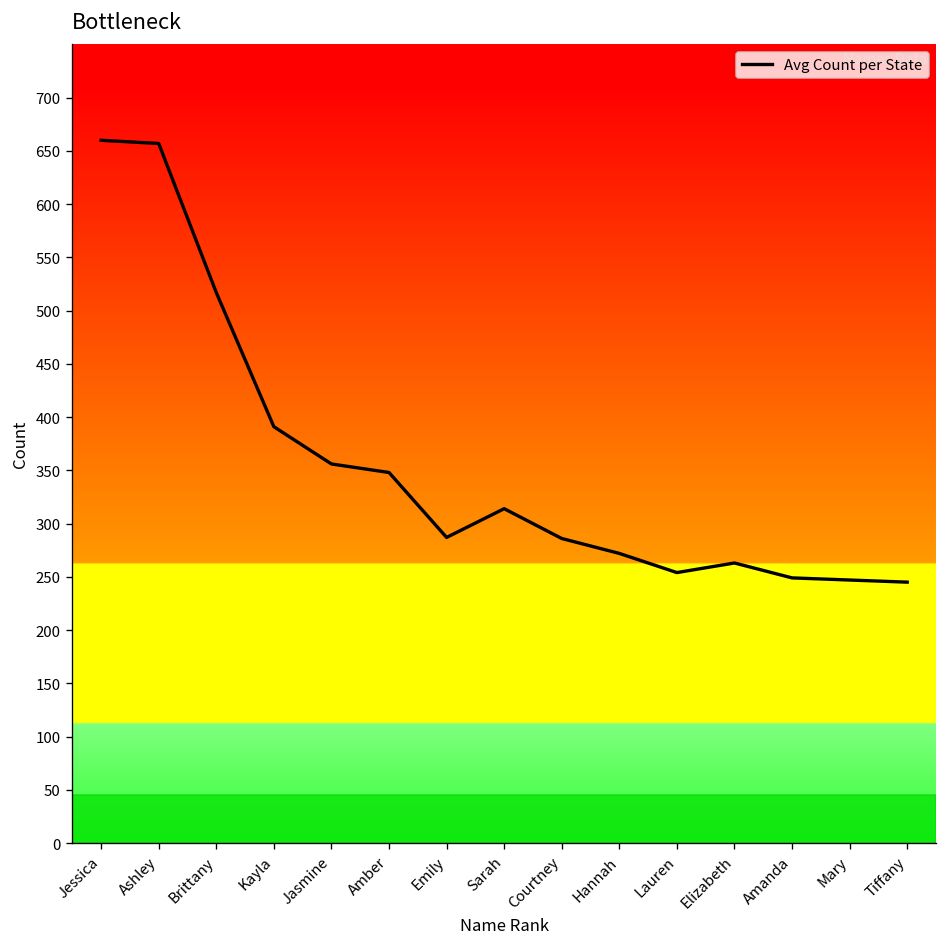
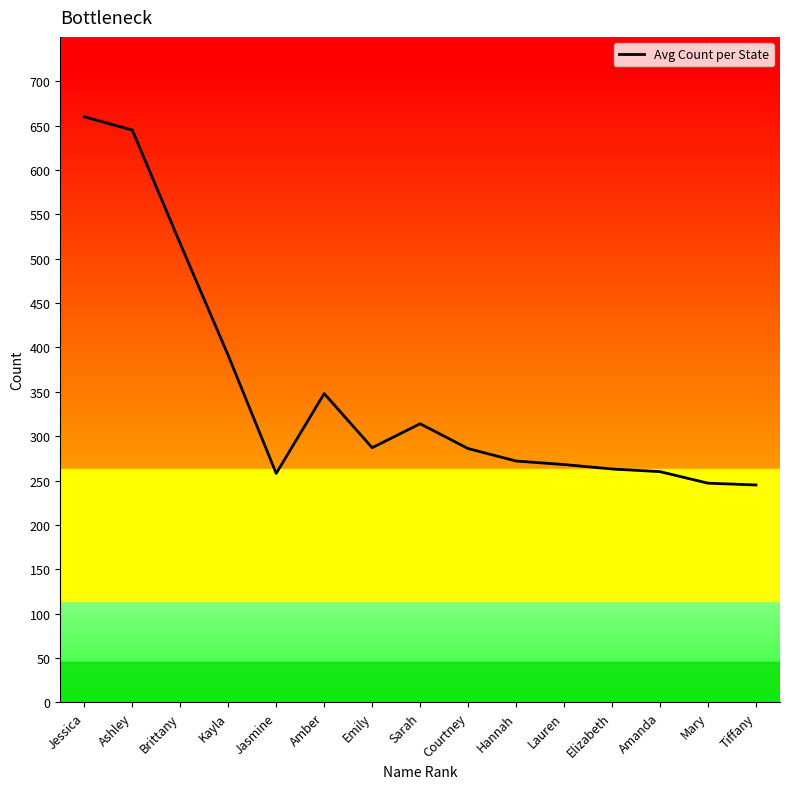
Ashley: 660 -> 650
Jasmine: 360 -> 260
Lauren: 250 -> 270
Amanda: 250 -> 260
